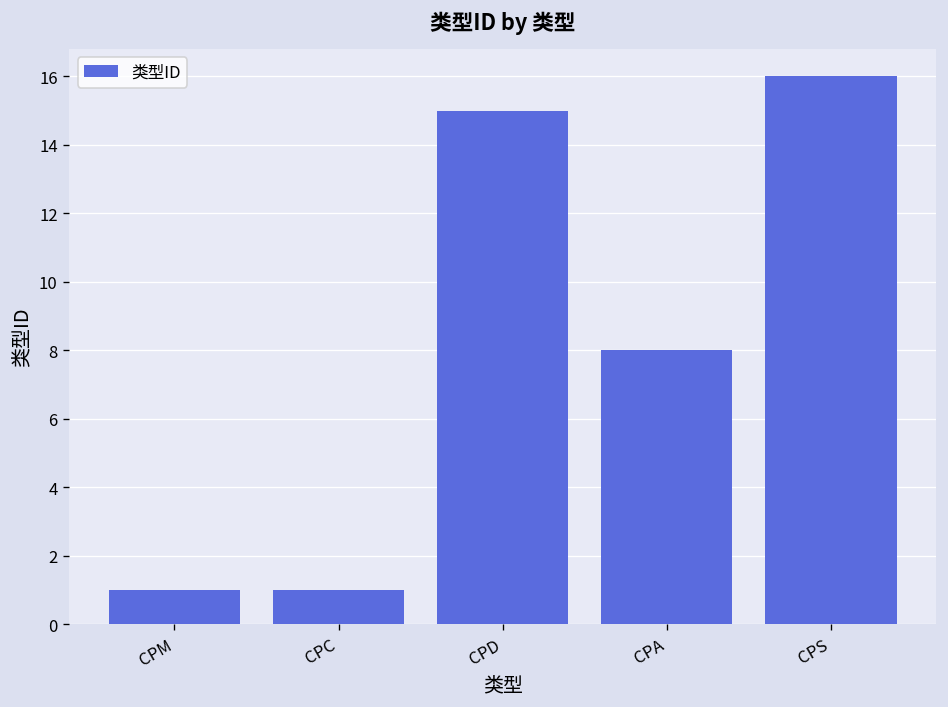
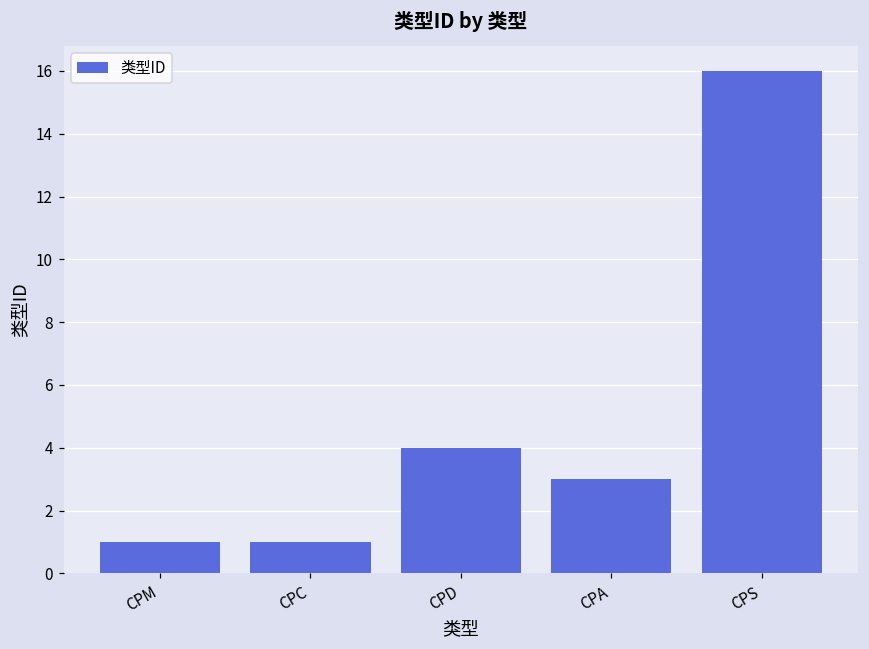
CPD: 15 -> 4
CPA: 8 -> 3
